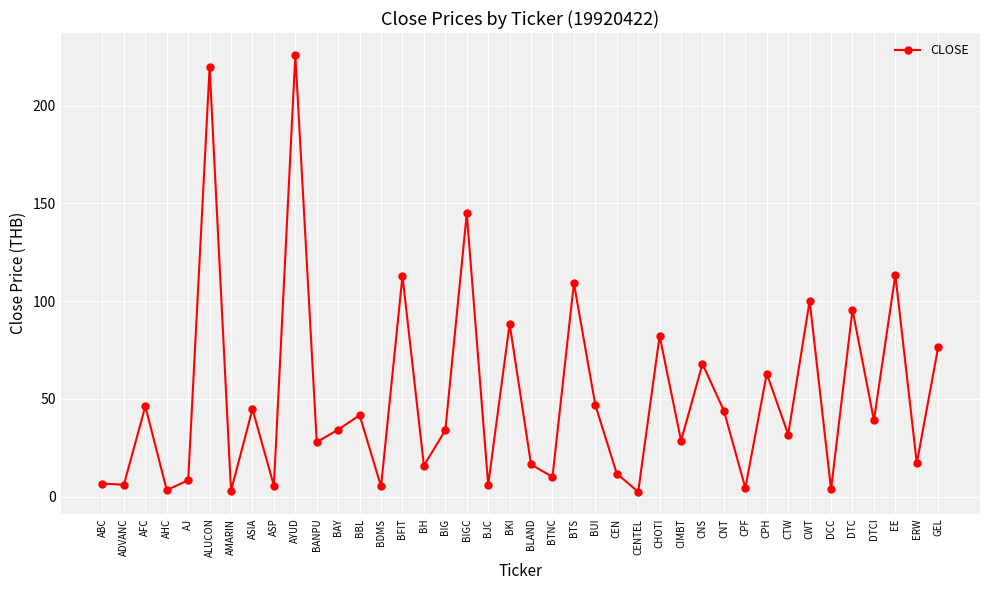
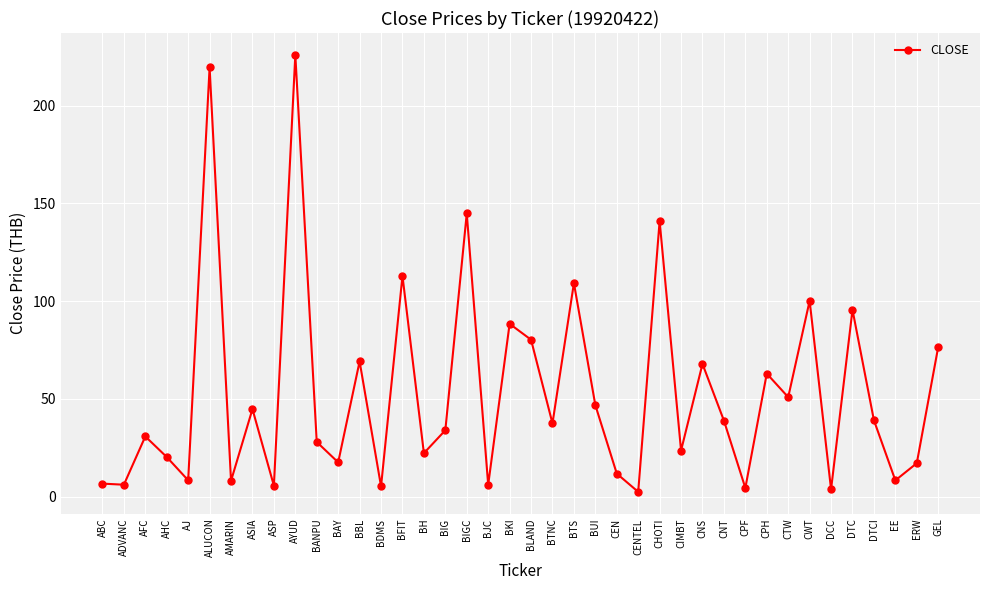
AFC: 46 -> 31
AHC: 3 -> 20
AMARIN: 3 -> 8
BAY: 34 -> 18
BBL: 42 -> 69
BH: 16 -> 22
BLAND: 17 -> 80
BTNC: 10 -> 38
CHOTI: 82 -> 141
CIMBT: 29 -> 24
CNT: 44 -> 39
CTW: 32 -> 51
EE: 113 -> 8
